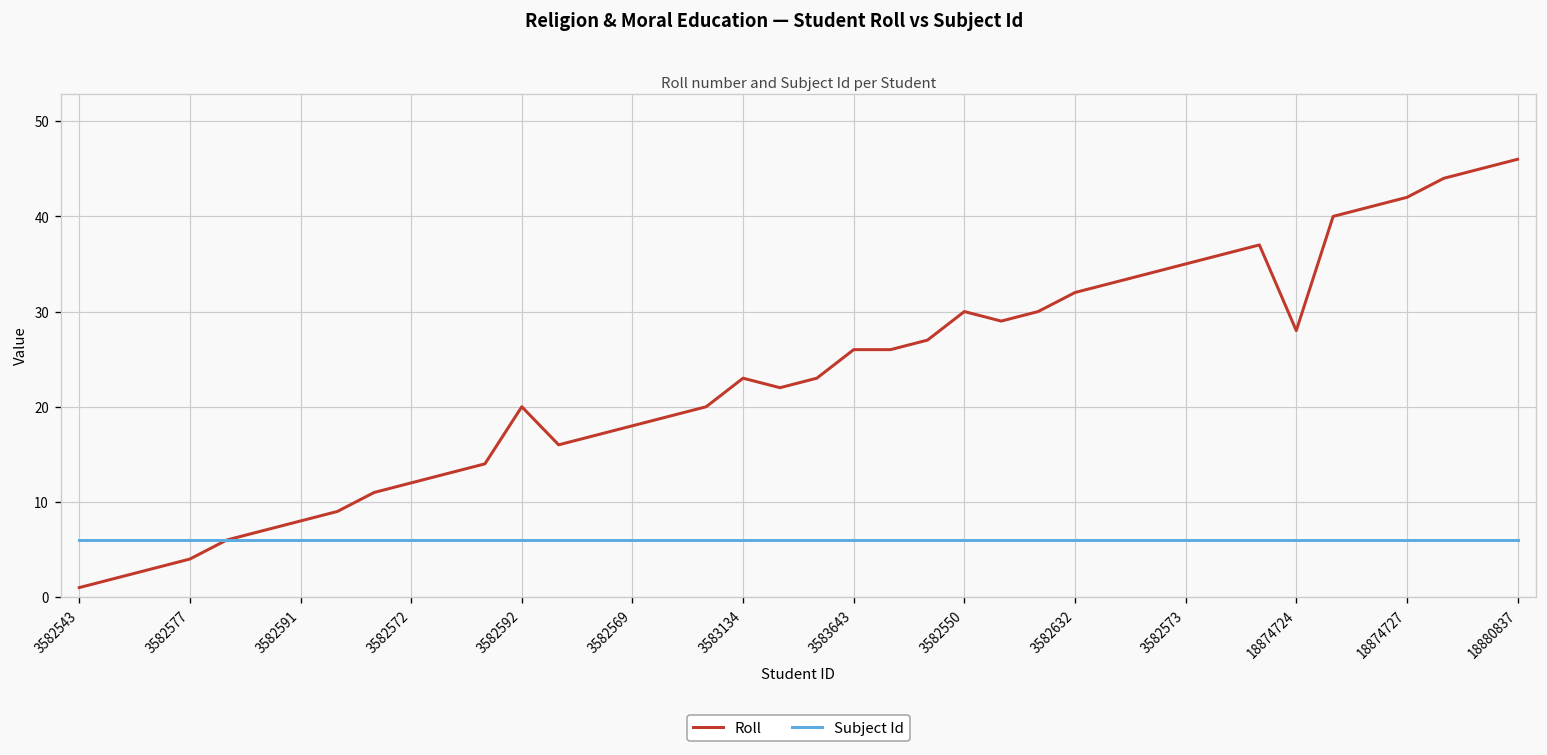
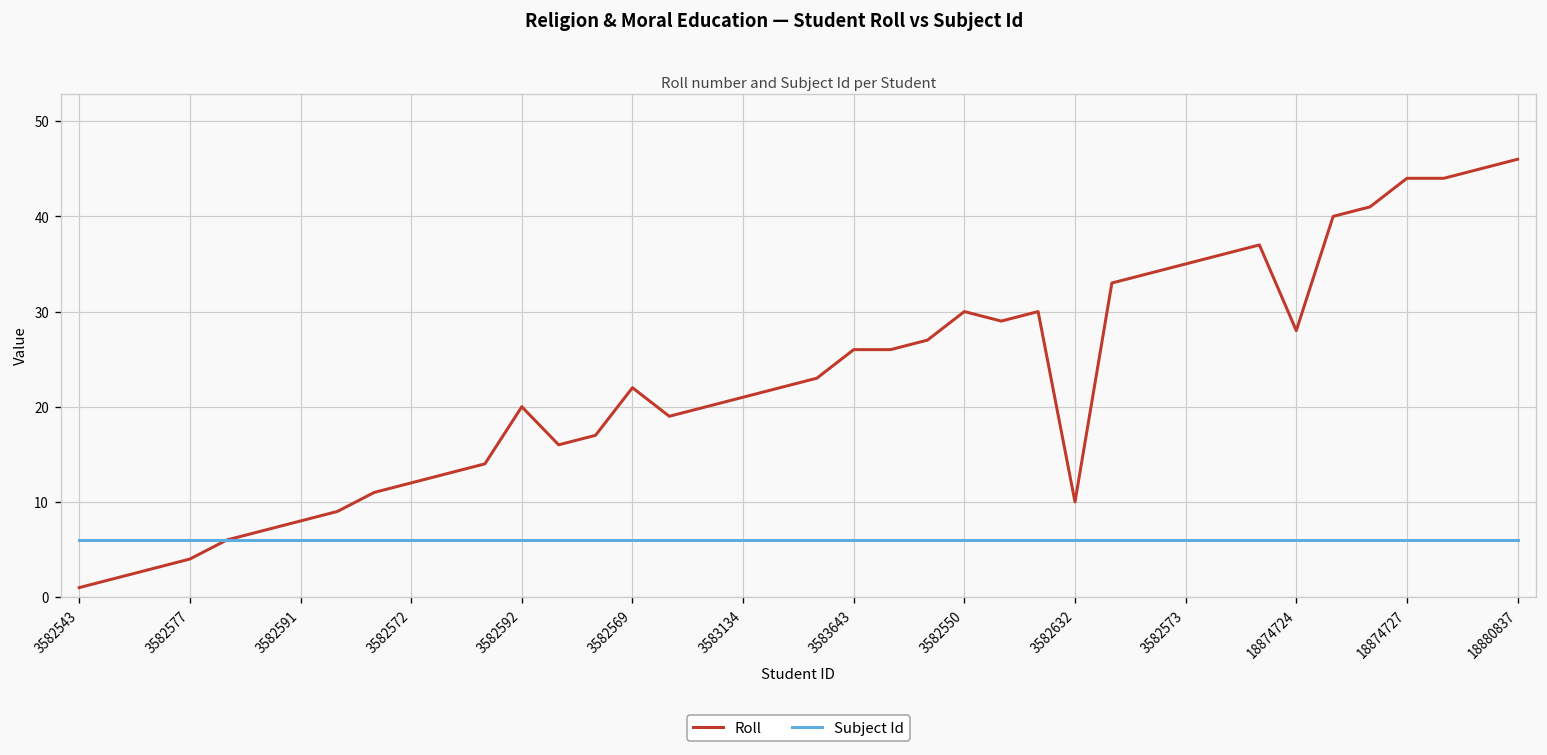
Roll, 3582569: 18 -> 22
Roll, 3583134: 23 -> 21
Roll, 3582632: 32 -> 10
Roll, 18874727: 42 -> 44
